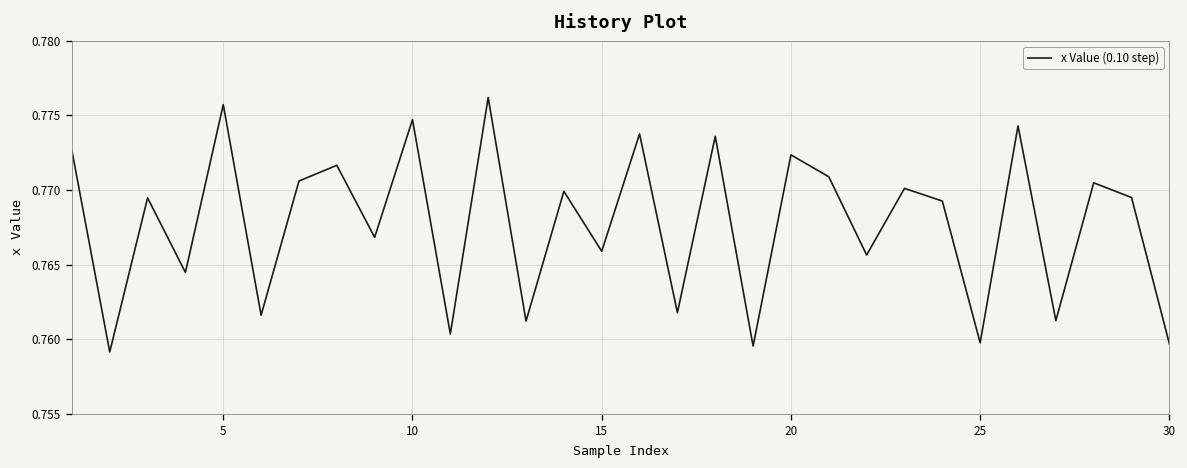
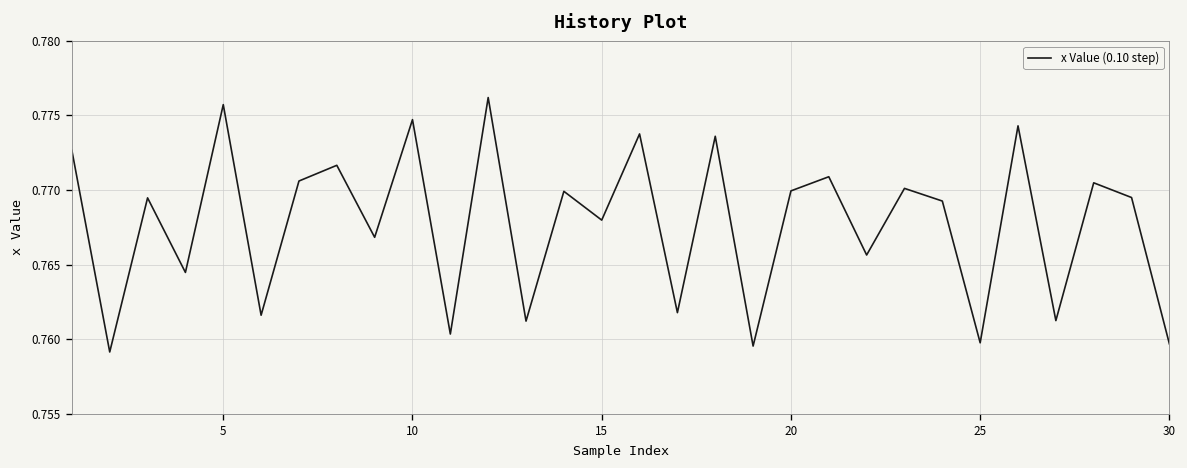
15: 0.7659 -> 0.7680
20: 0.7724 -> 0.7699
